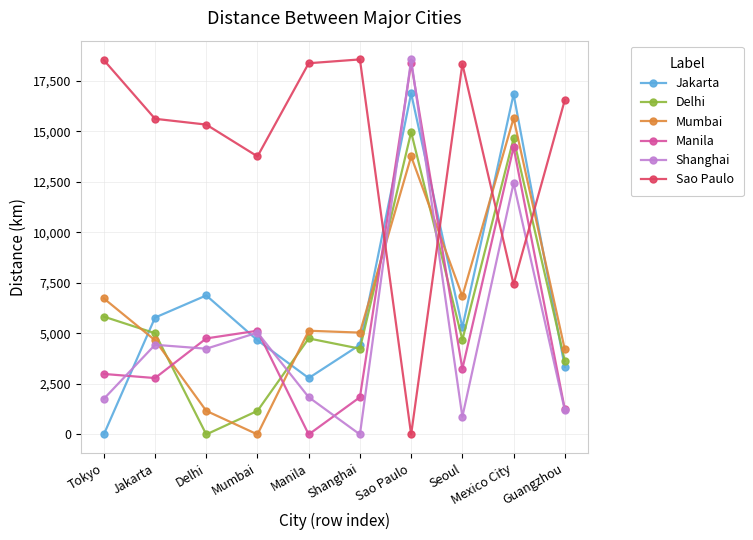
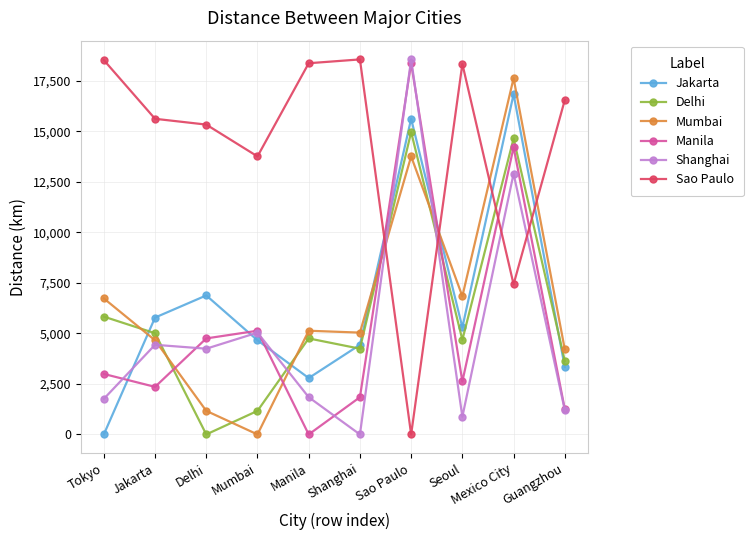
Manila, Jakarta: 2,800 -> 2,400
Jakarta, Sao Paulo: 16,900 -> 15,600
Manila, Seoul: 3,200 -> 2,600
Mumbai, Mexico City: 15,700 -> 17,600
Shanghai, Mexico City: 12,400 -> 12,900
